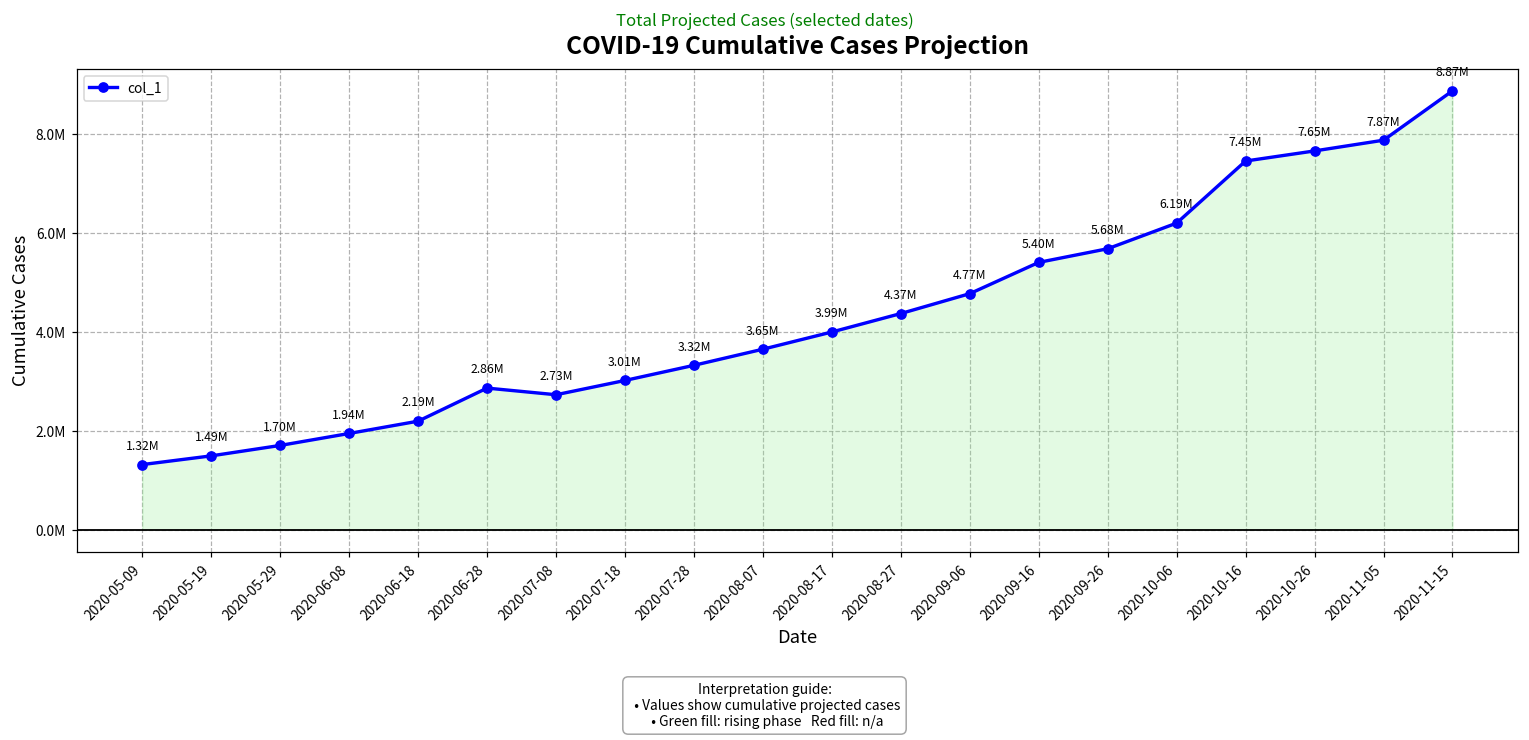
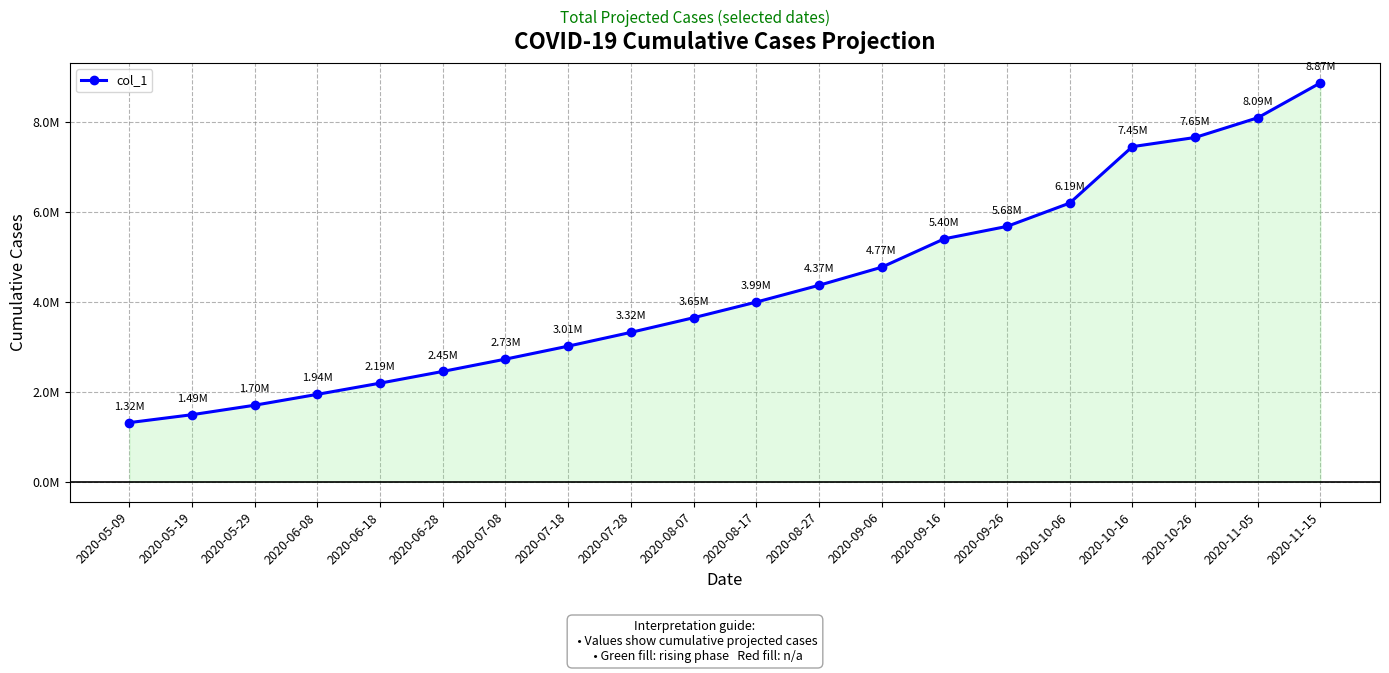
2020-06-28: 2.86M -> 2.45M
2020-11-05: 7.87M -> 8.09M
